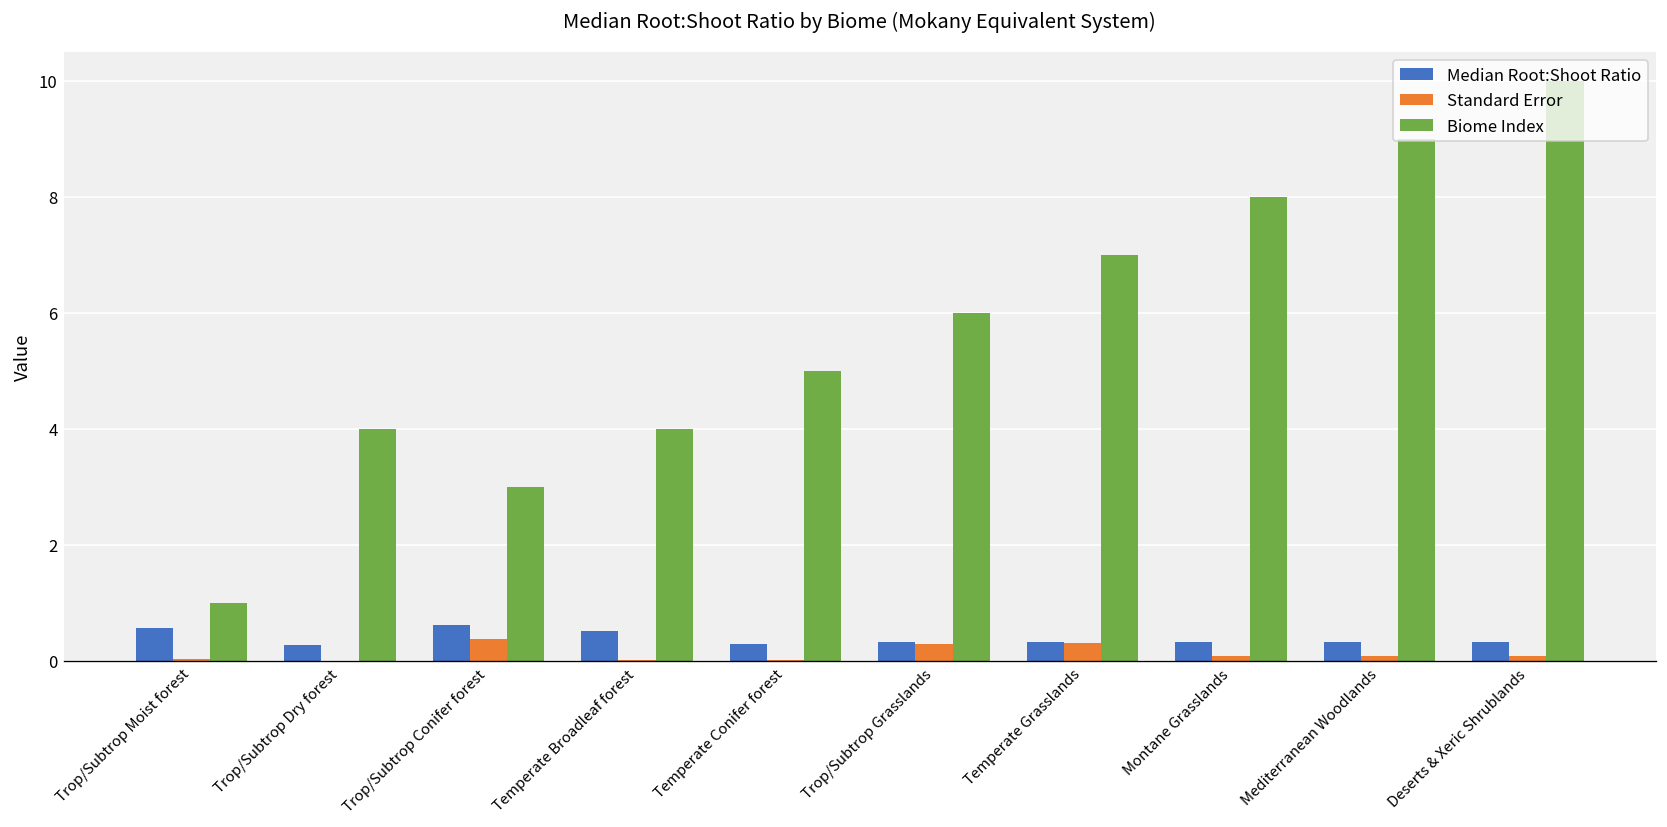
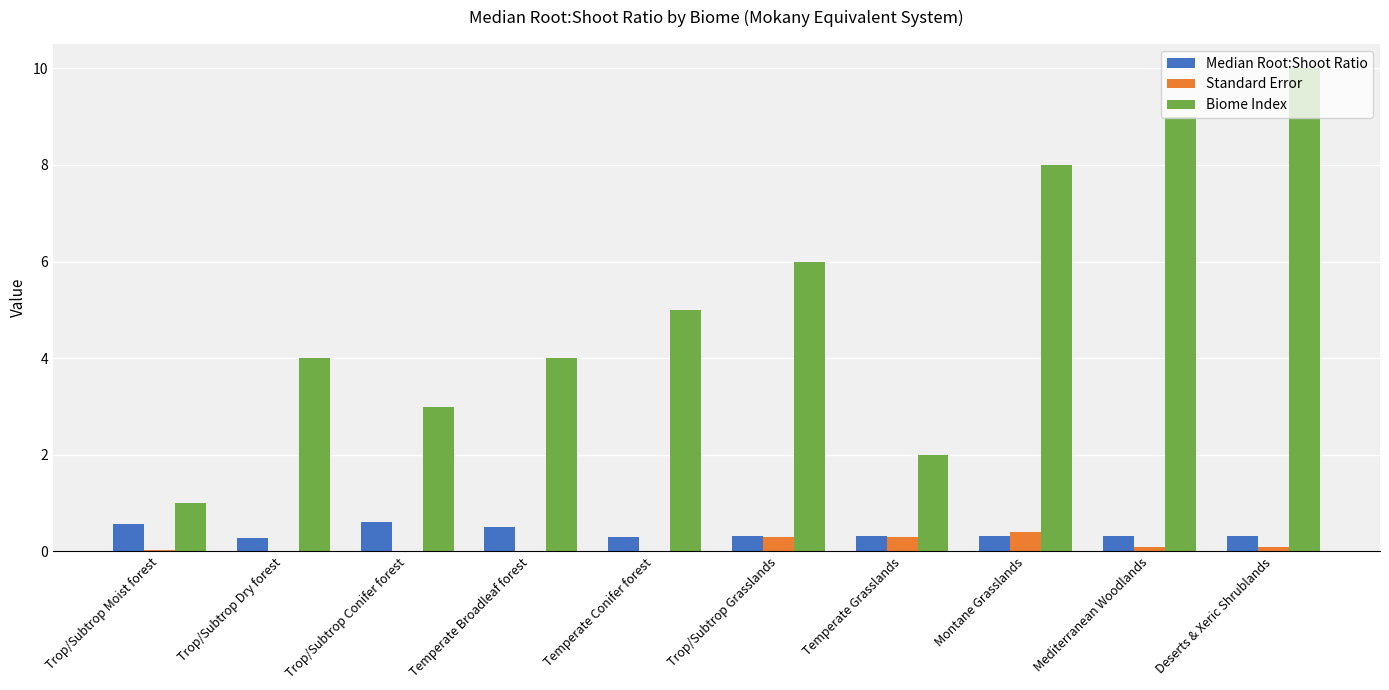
Standard Error, Trop/Subtrop Conifer forest: 0.4 -> 0.0
Biome Index, Temperate Grasslands: 7 -> 2
Standard Error, Montane Grasslands: 0.1 -> 0.4
